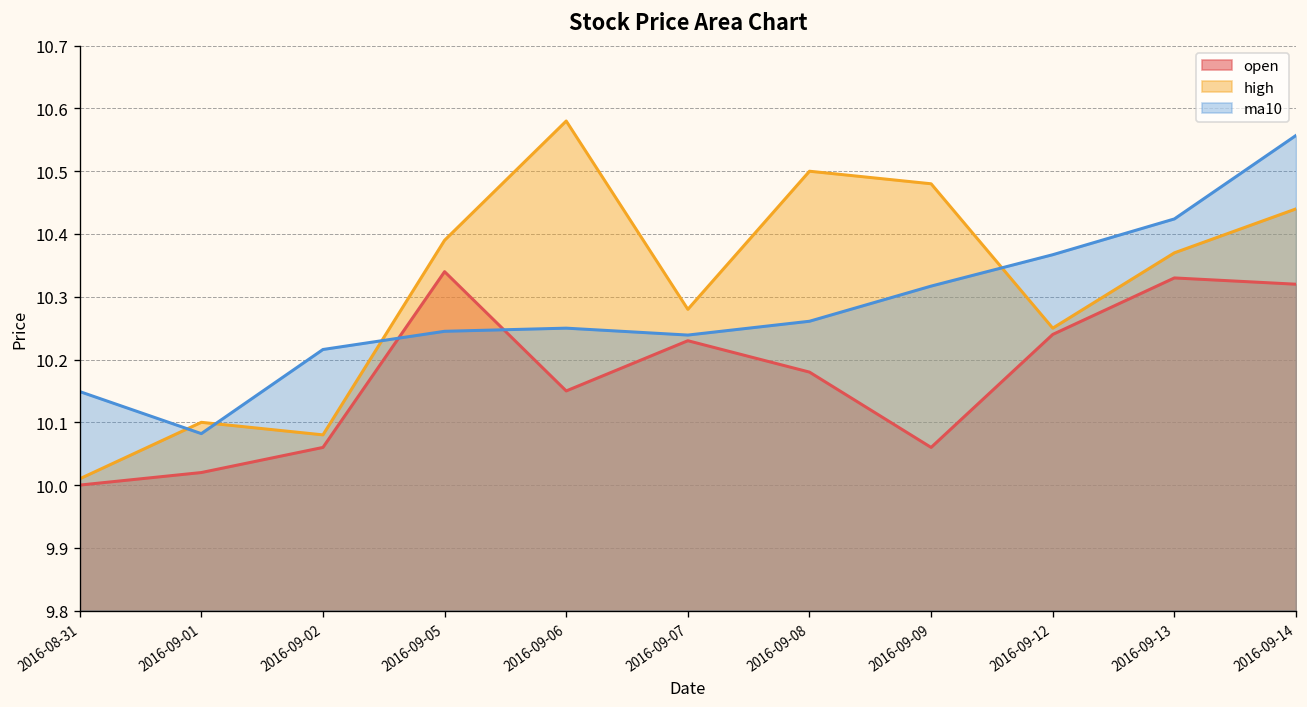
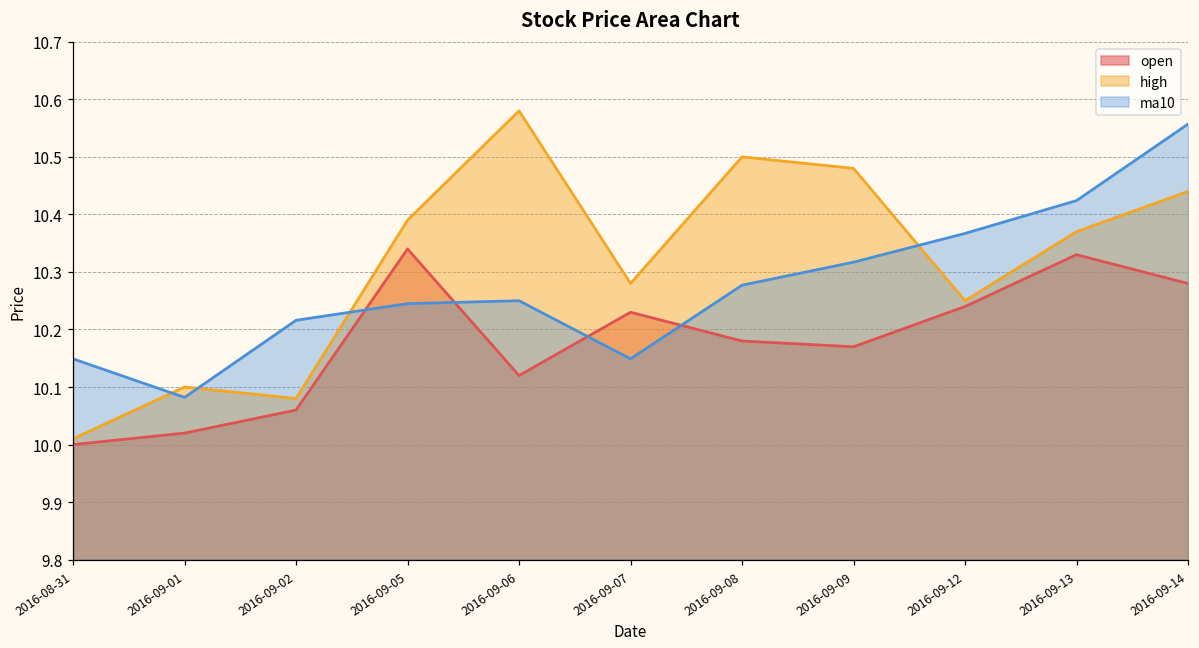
open, 2016-09-06: 10.15 -> 10.12
ma10, 2016-09-07: 10.24 -> 10.15
ma10, 2016-09-08: 10.26 -> 10.28
open, 2016-09-09: 10.06 -> 10.17
open, 2016-09-14: 10.32 -> 10.28
